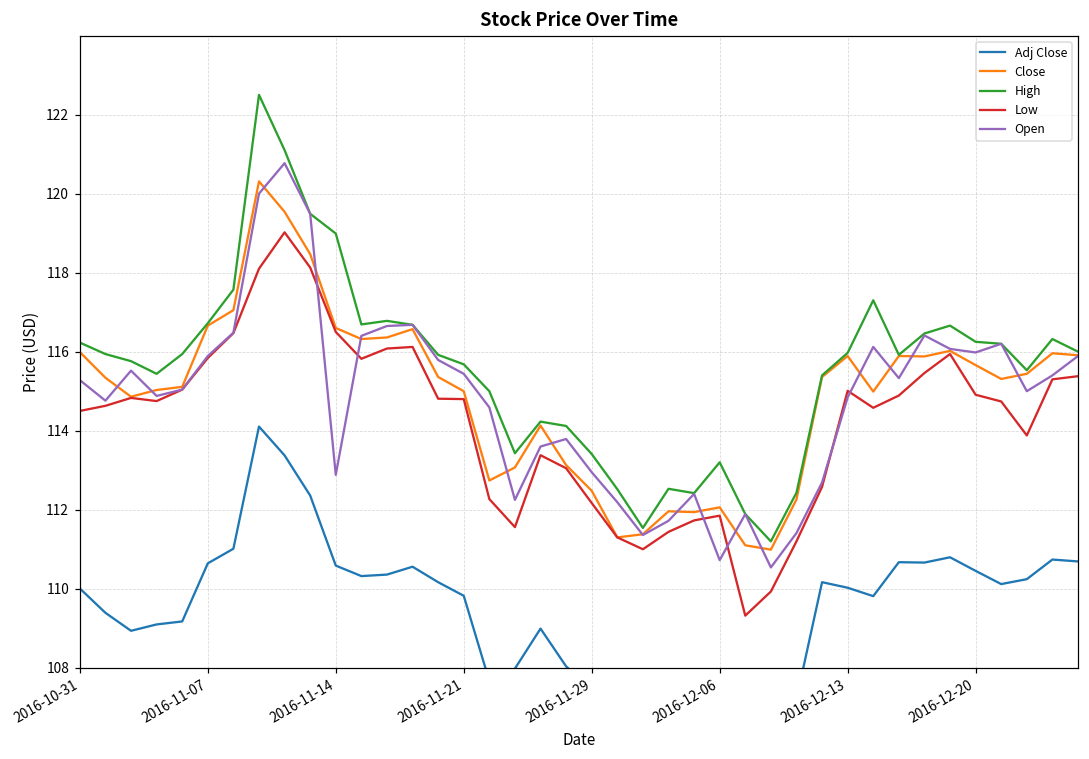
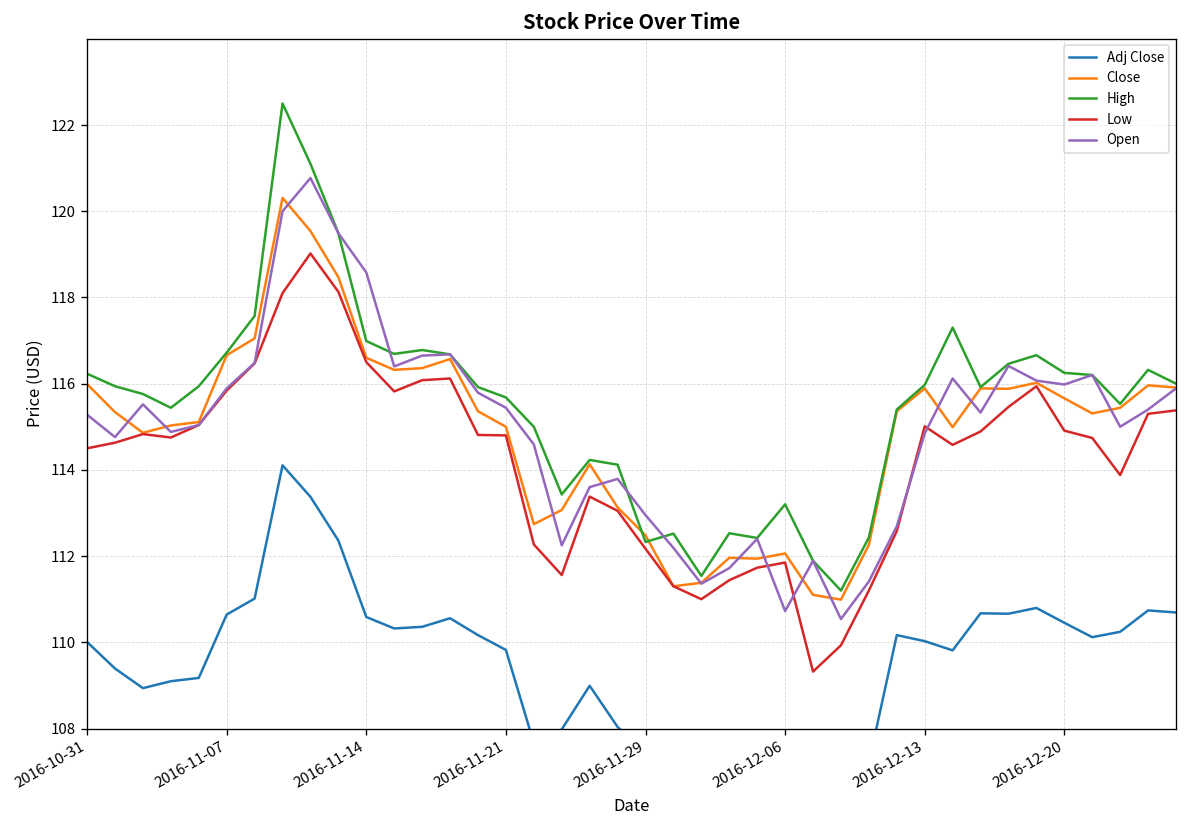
High, 2016-11-14: 119.0 -> 117.0
Open, 2016-11-14: 112.9 -> 118.6
High, 2016-11-29: 113.4 -> 112.3
